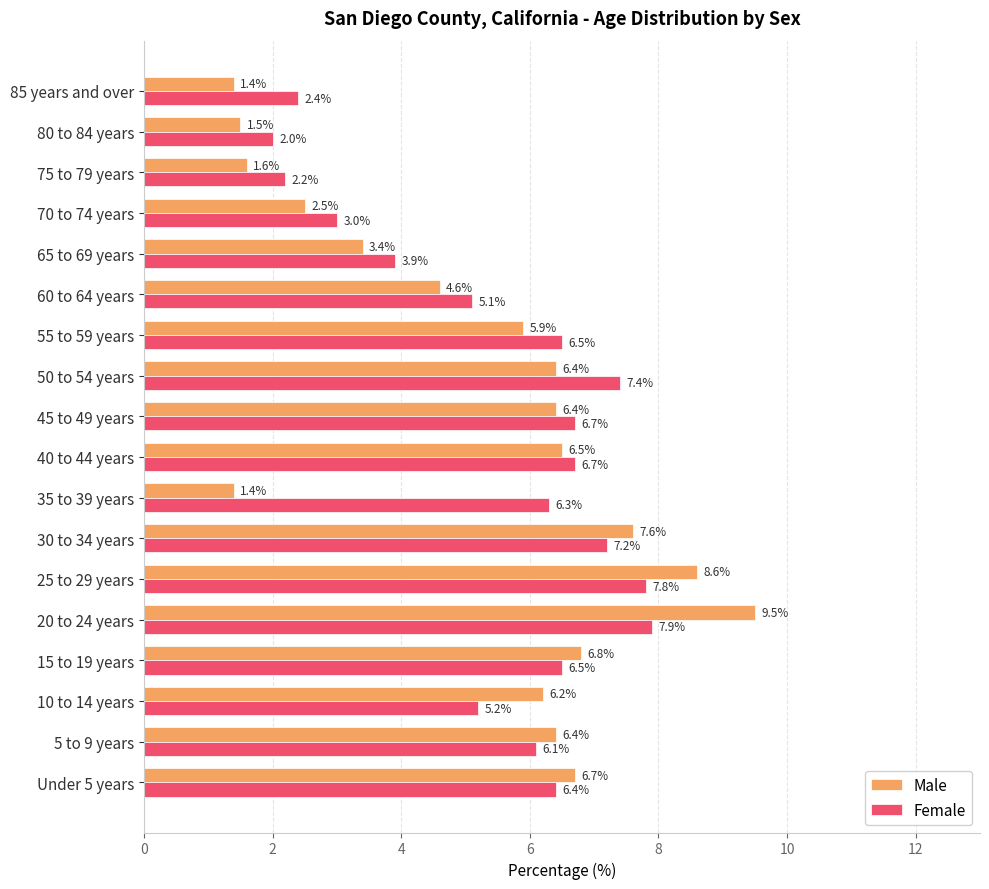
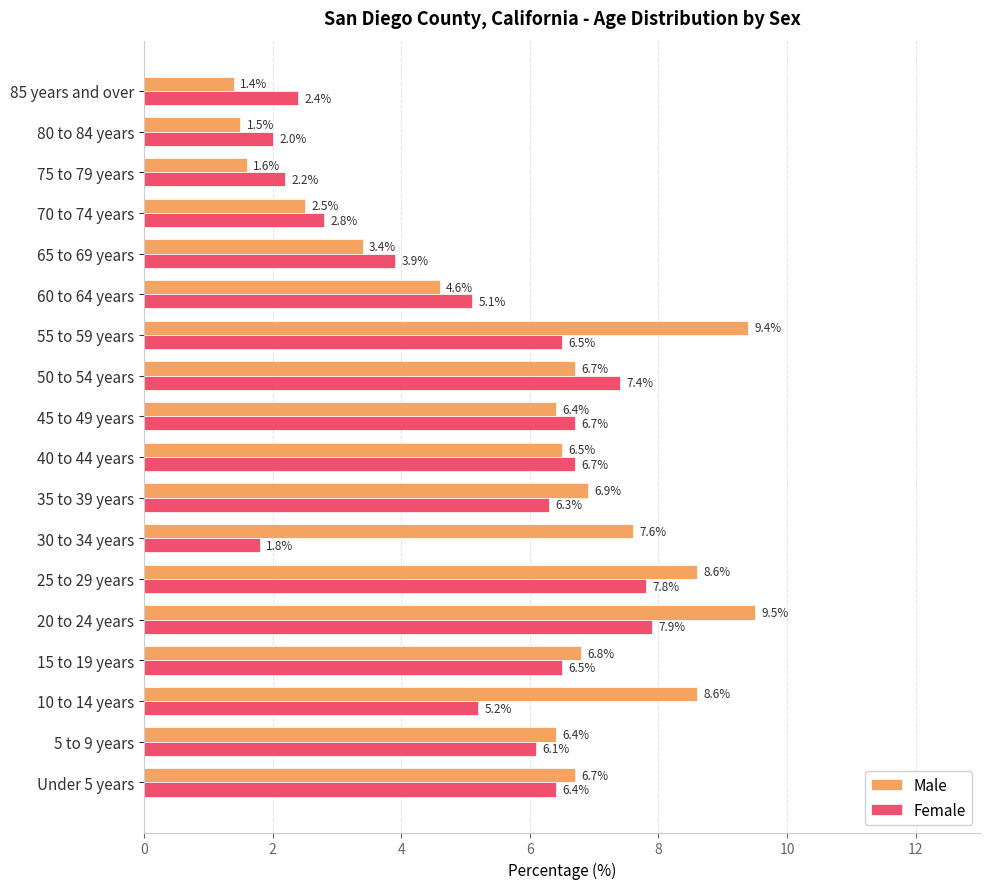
Female, 70 to 74 years: 3.0% -> 2.8%
Male, 55 to 59 years: 5.9% -> 9.4%
Male, 50 to 54 years: 6.4% -> 6.7%
Male, 35 to 39 years: 1.4% -> 6.9%
Female, 30 to 34 years: 7.2% -> 1.8%
Male, 10 to 14 years: 6.2% -> 8.6%
